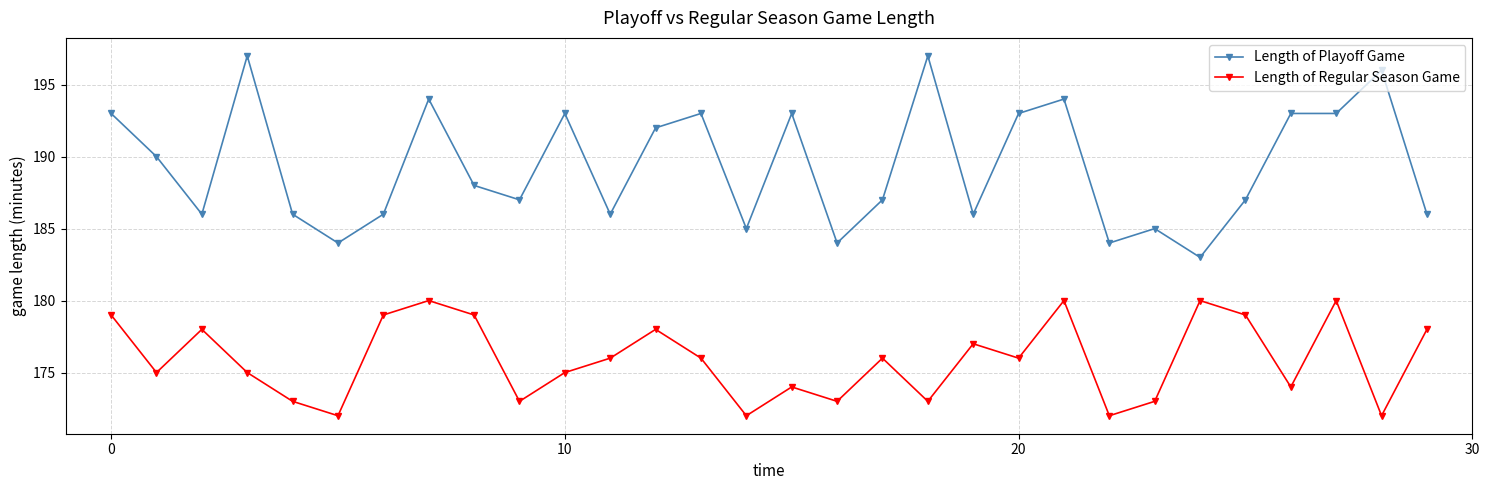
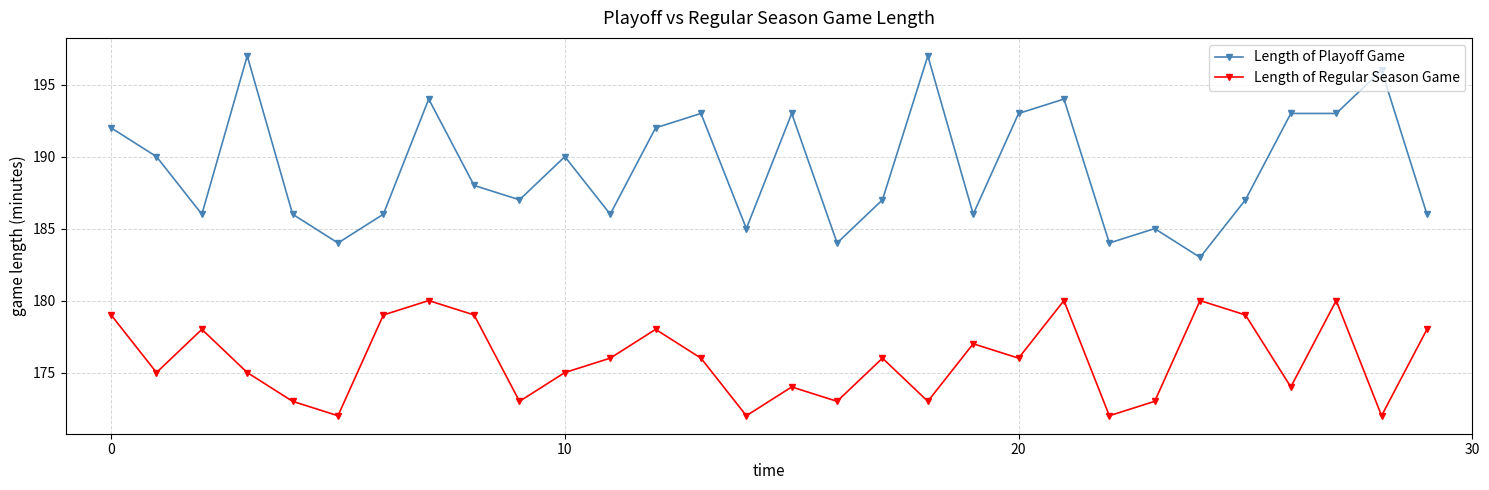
Length of Playoff Game, 0: 193 -> 192
Length of Playoff Game, 10: 193 -> 190
